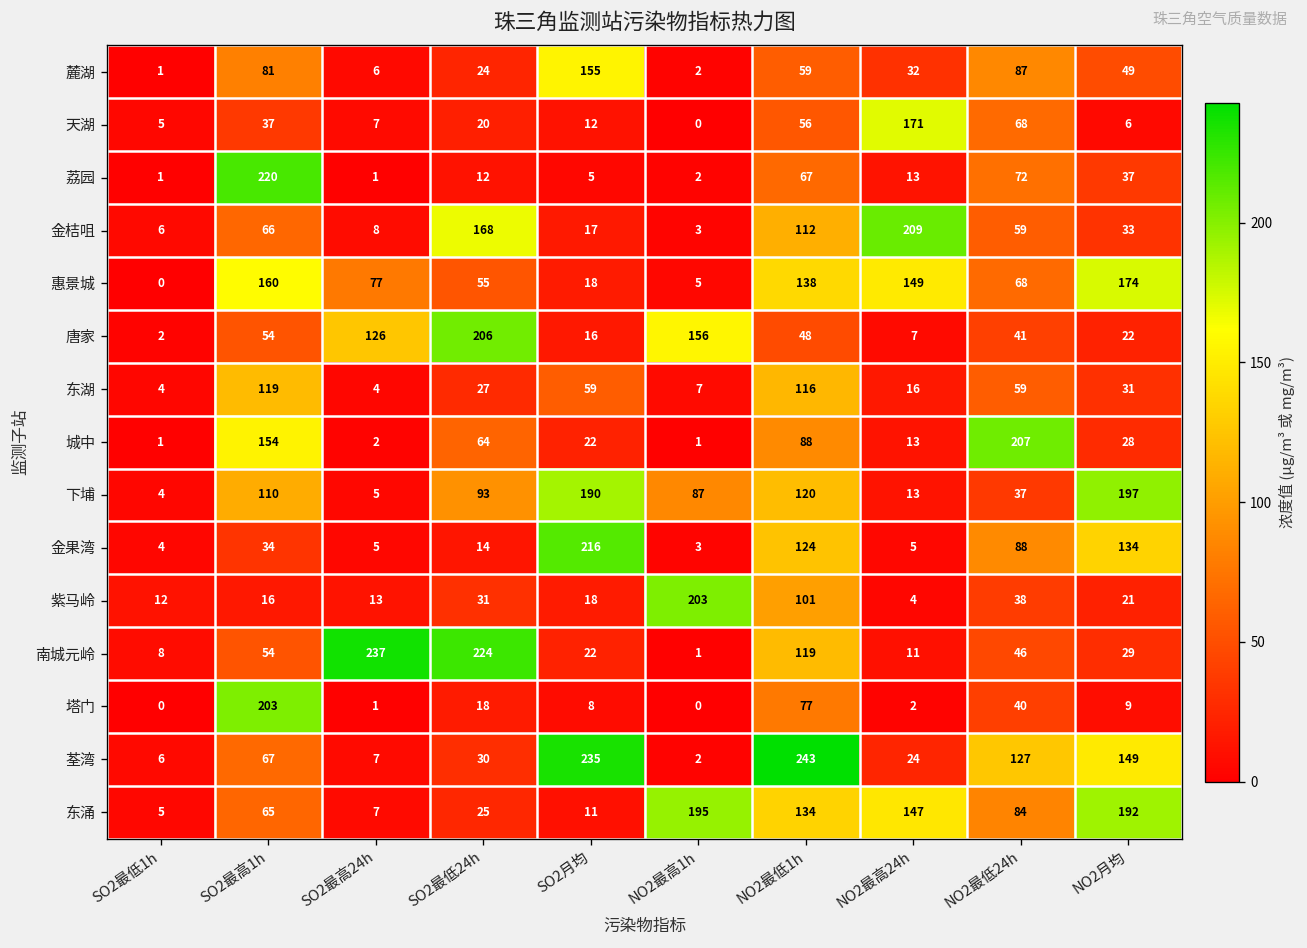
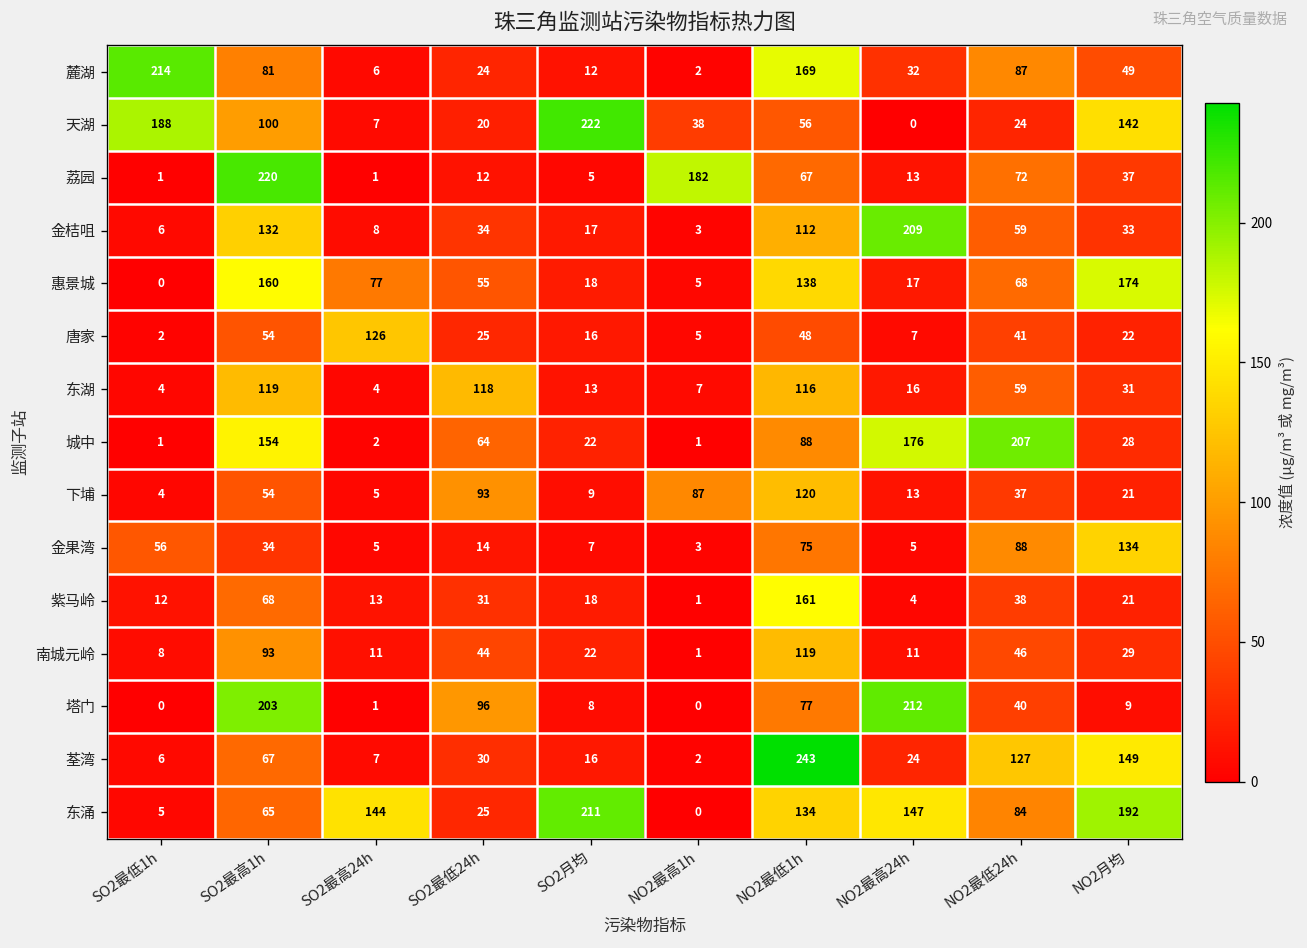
麓湖, SO2最低1h: 1 -> 214
麓湖, SO2月均: 155 -> 12
麓湖, NO2最低1h: 59 -> 169
天湖, SO2最低1h: 5 -> 188
天湖, SO2最高1h: 37 -> 100
天湖, SO2月均: 12 -> 222
天湖, NO2最高1h: 0 -> 38
天湖, NO2最高24h: 171 -> 0
天湖, NO2最低24h: 68 -> 24
天湖, NO2月均: 6 -> 142
荔园, NO2最高1h: 2 -> 182
金桔咀, SO2最高1h: 66 -> 132
金桔咀, SO2最低24h: 168 -> 34
惠景城, NO2最高24h: 149 -> 17
唐家, SO2最低24h: 206 -> 25
唐家, NO2最高1h: 156 -> 5
东湖, SO2最低24h: 27 -> 118
东湖, SO2月均: 59 -> 13
城中, NO2最高24h: 13 -> 176
下埔, SO2最高1h: 110 -> 54
下埔, SO2月均: 190 -> 9
下埔, NO2月均: 197 -> 21
金果湾, SO2最低1h: 4 -> 56
金果湾, SO2月均: 216 -> 7
金果湾, NO2最低1h: 124 -> 75
紫马岭, SO2最高1h: 16 -> 68
紫马岭, NO2最高1h: 203 -> 1
紫马岭, NO2最低1h: 101 -> 161
南城元岭, SO2最高1h: 54 -> 93
南城元岭, SO2最高24h: 237 -> 11
南城元岭, SO2最低24h: 224 -> 44
塔门, SO2最低24h: 18 -> 96
塔门, NO2最高24h: 2 -> 212
荃湾, SO2月均: 235 -> 16
东涌, SO2最高24h: 7 -> 144
东涌, SO2月均: 11 -> 211
东涌, NO2最高1h: 195 -> 0
